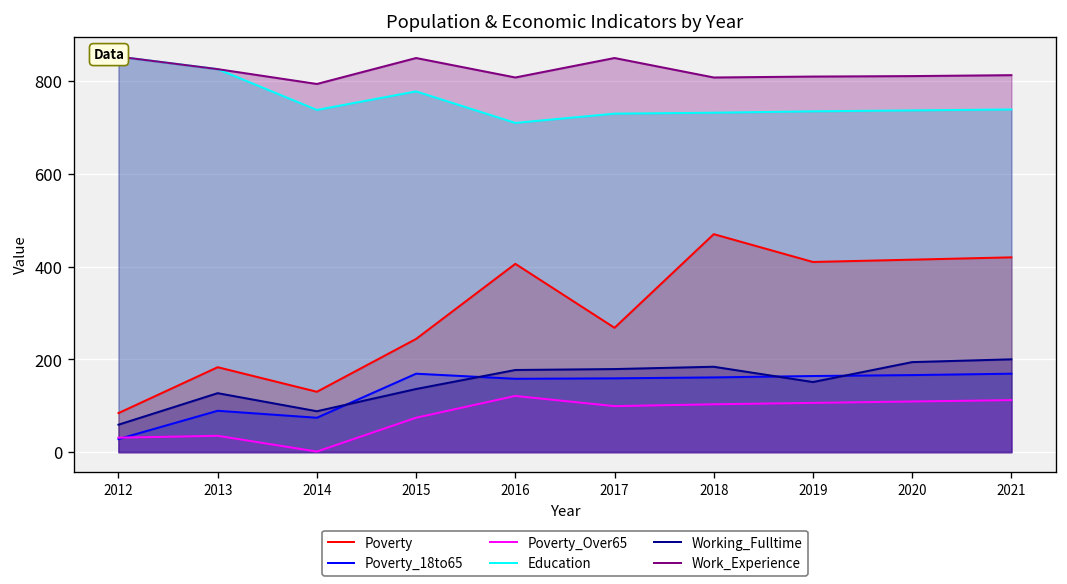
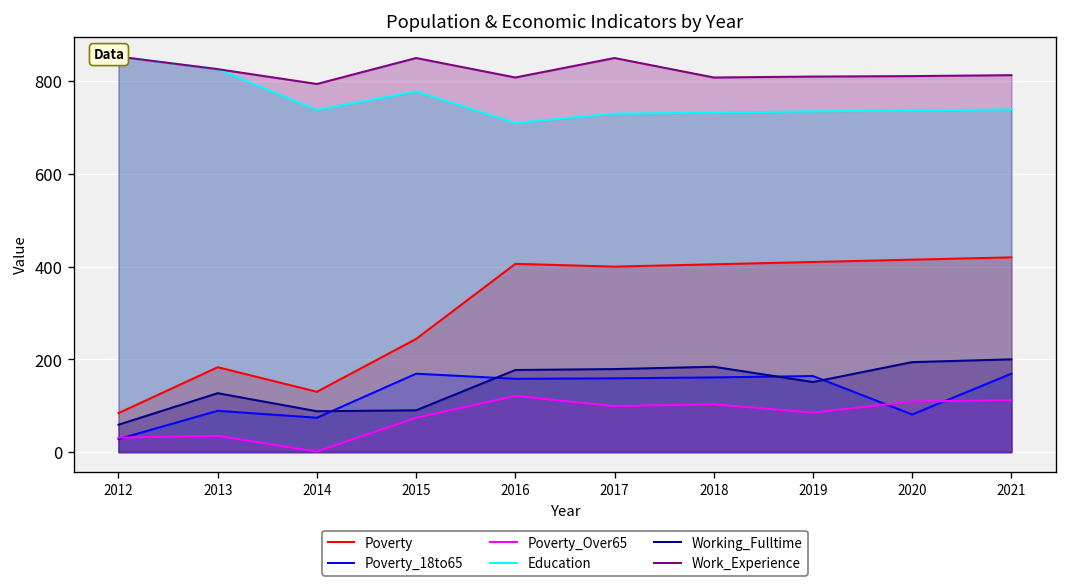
Working_Fulltime, 2015: 140 -> 90
Poverty, 2017: 270 -> 400
Poverty, 2018: 470 -> 410
Poverty_Over65, 2019: 110 -> 90
Poverty_18to65, 2020: 170 -> 80
